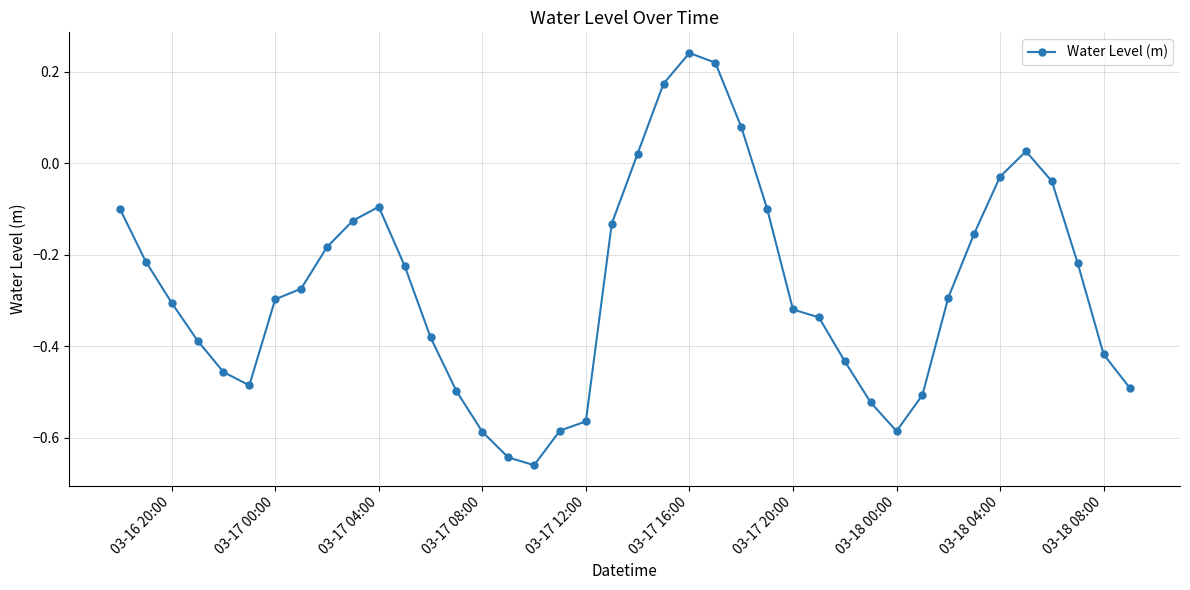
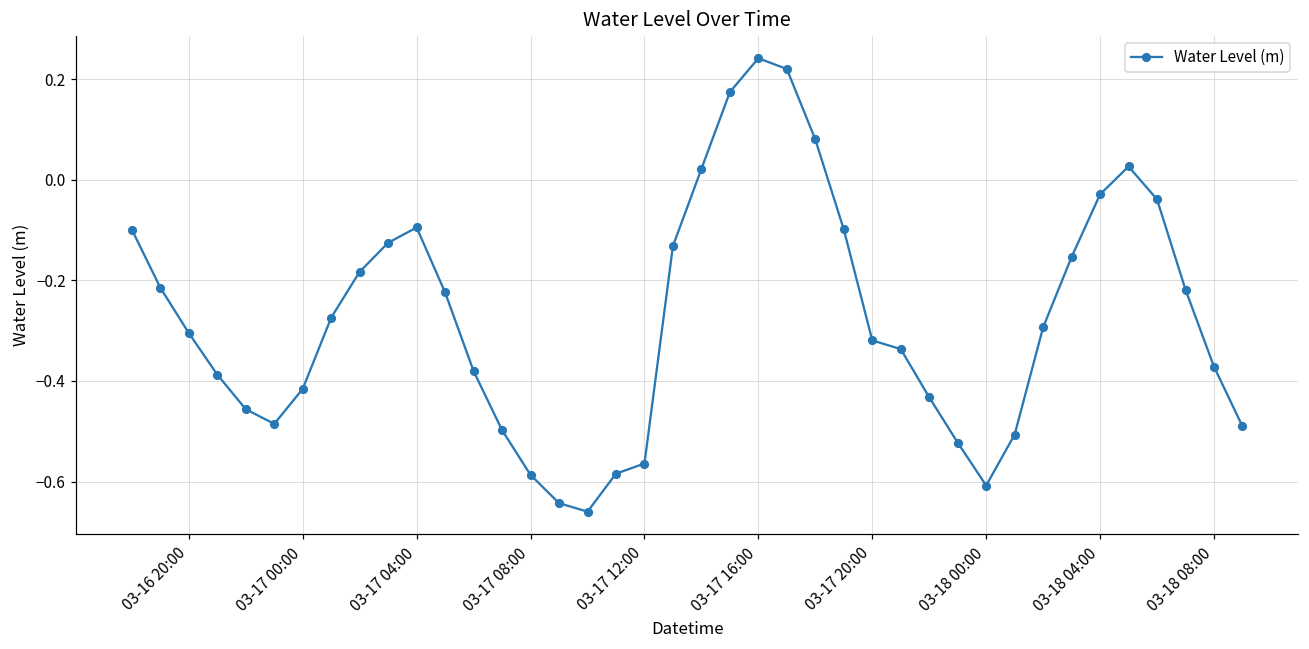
03-17 00:00: -0.30 -> -0.42
03-18 00:00: -0.59 -> -0.61
03-18 08:00: -0.42 -> -0.37
